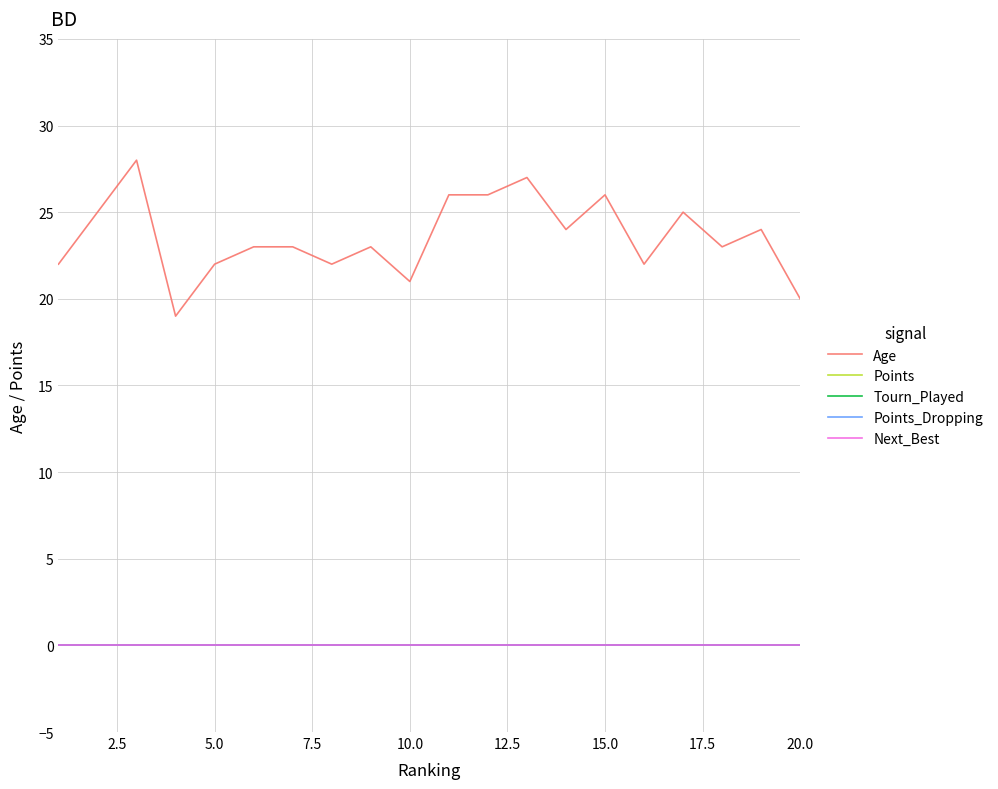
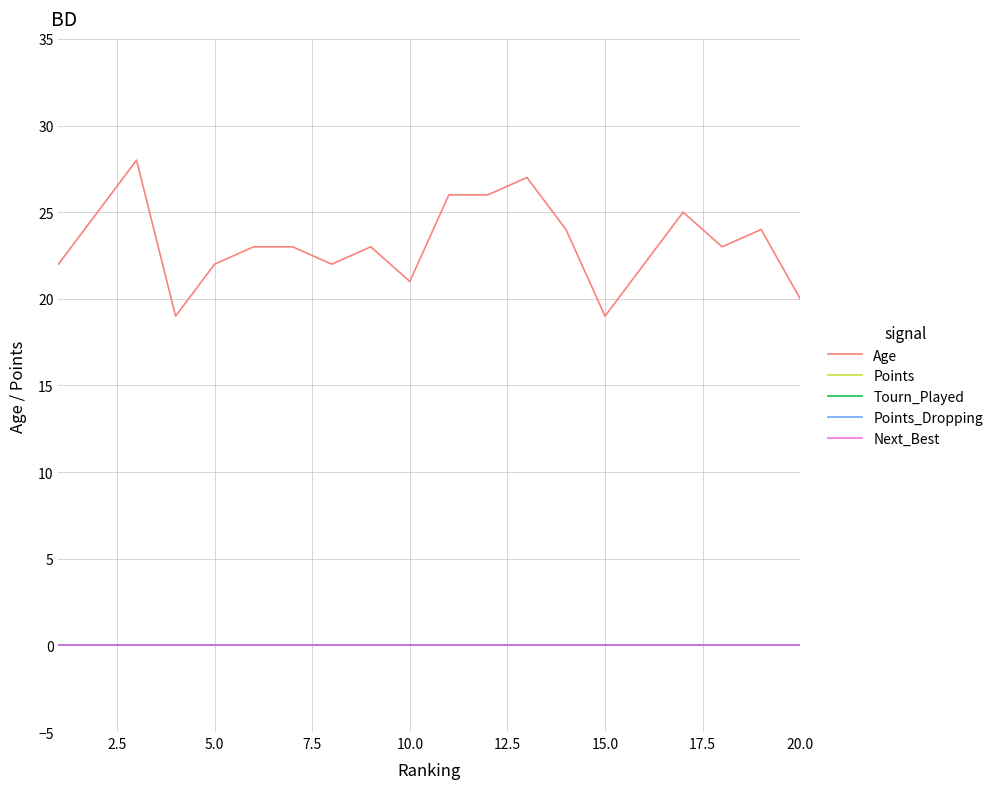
Age, 15.0: 26 -> 19
